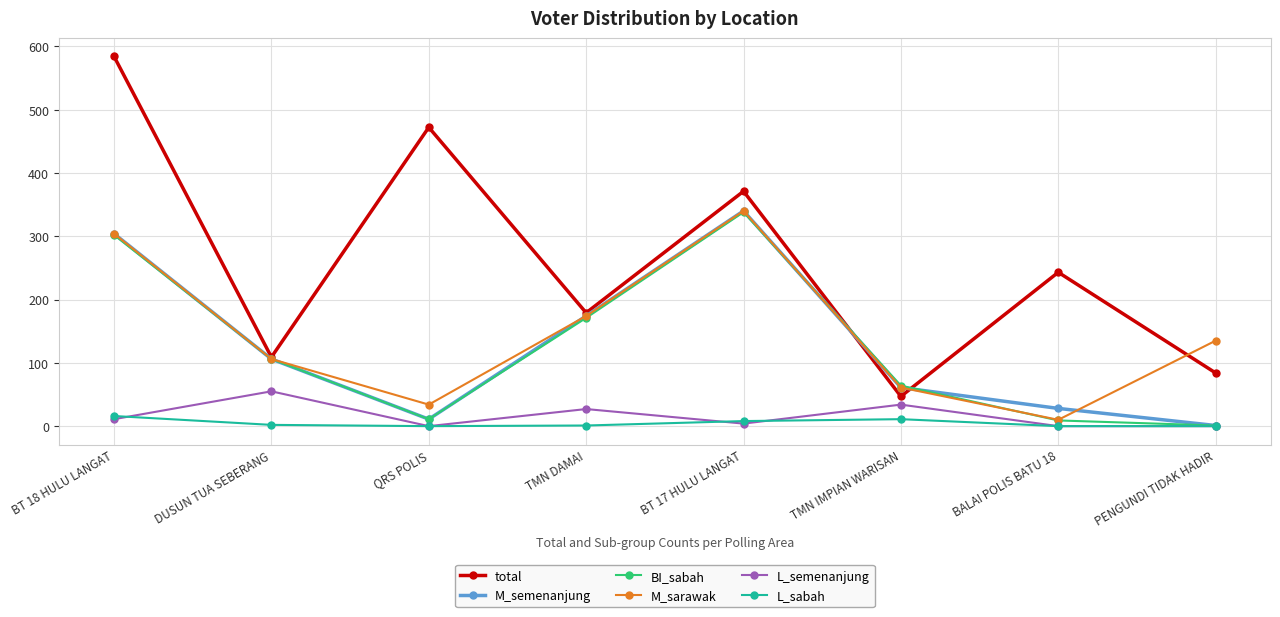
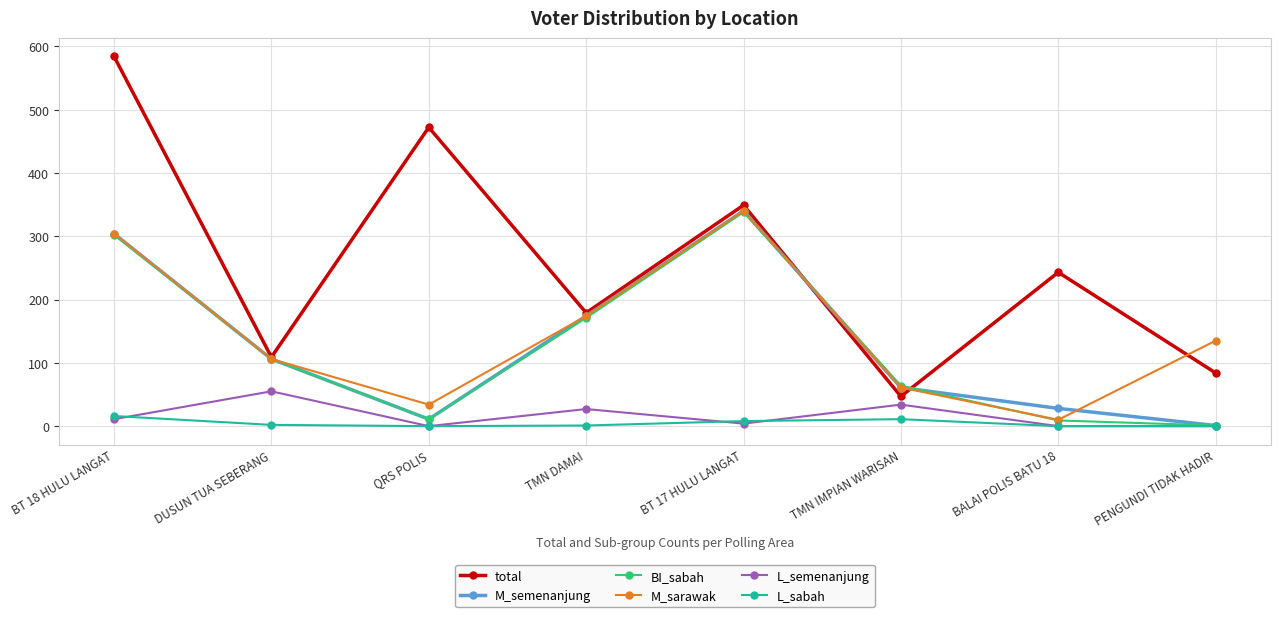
total, BT 17 HULU LANGAT: 370 -> 350
